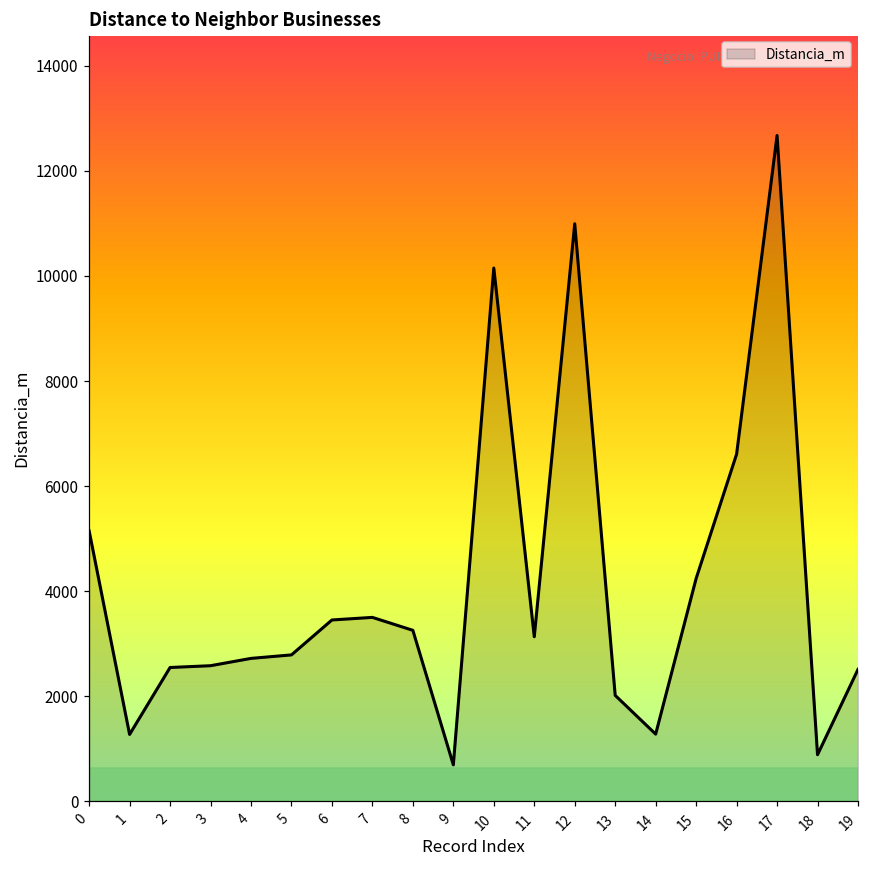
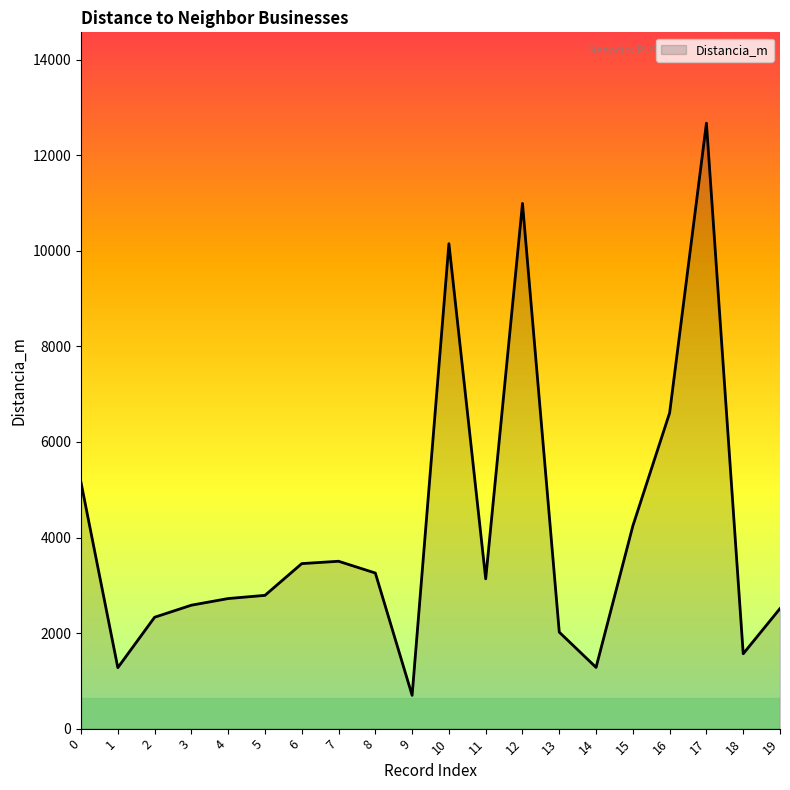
2: 2500 -> 2300
18: 900 -> 1600
